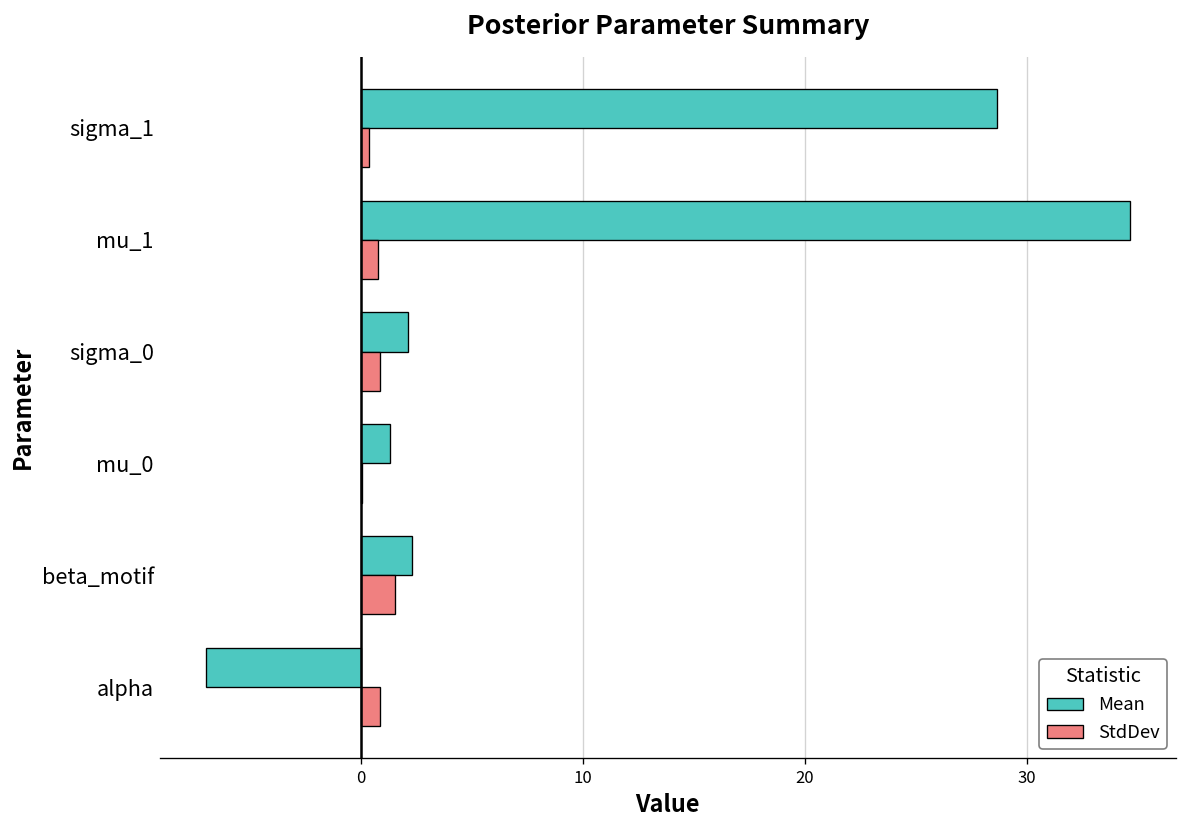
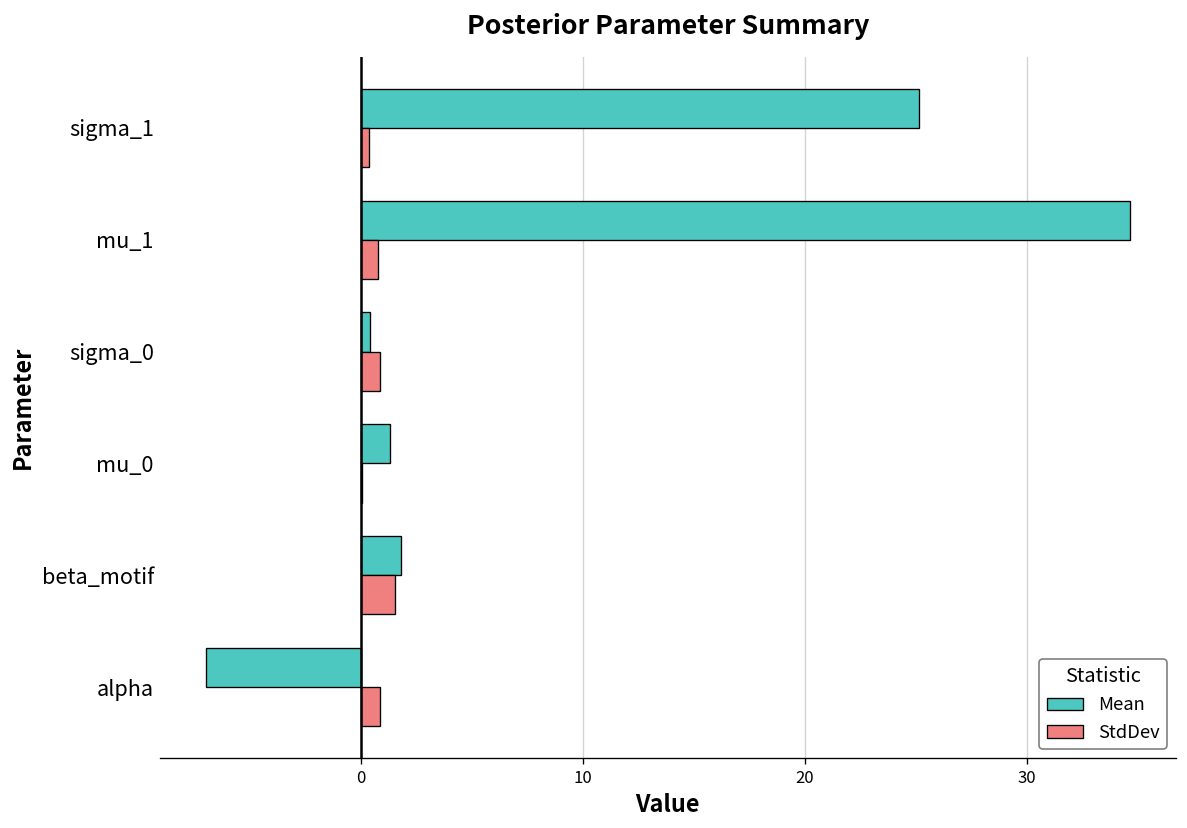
Mean, sigma_1: 28.6 -> 25.2
Mean, sigma_0: 2.1 -> 0.4
Mean, beta_motif: 2.3 -> 1.8
